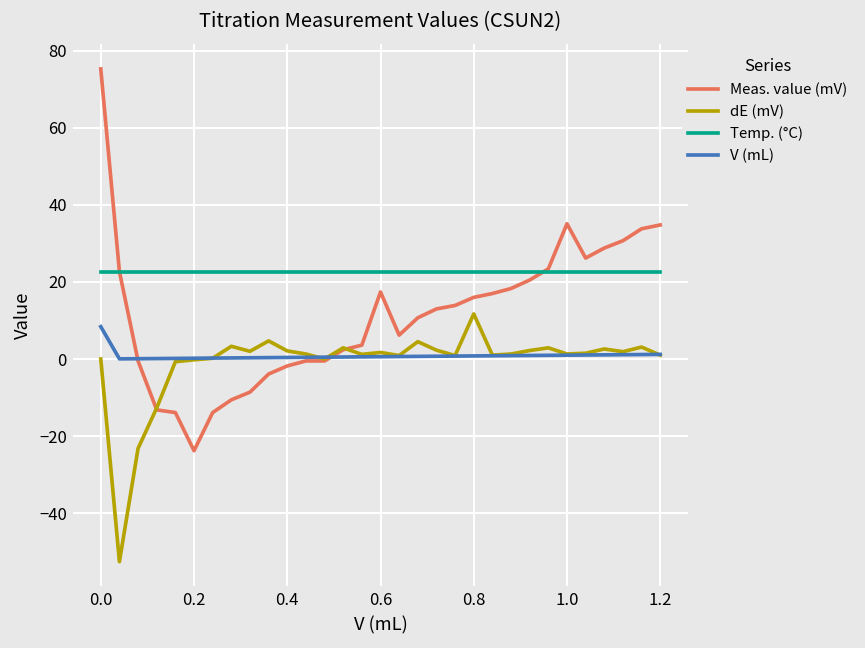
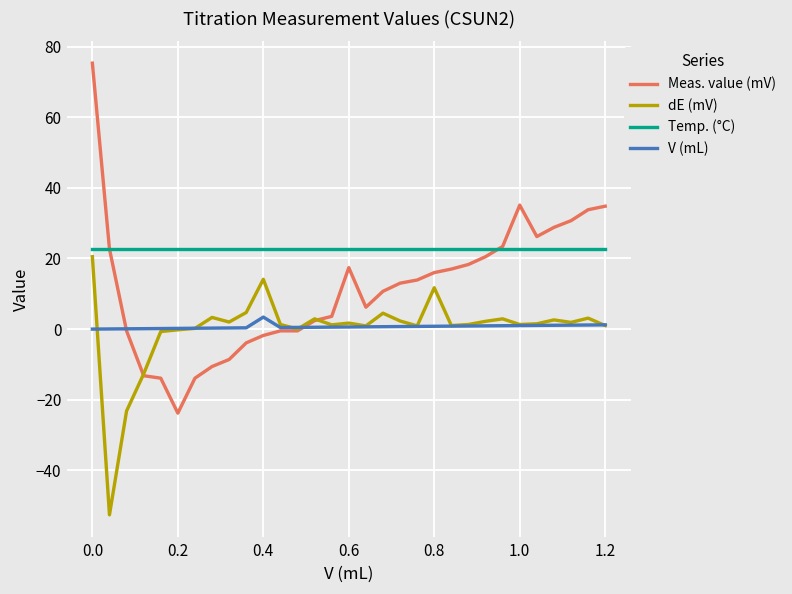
dE (mV), 0.0: 0 -> 21
V (mL), 0.0: 8 -> 0
dE (mV), 0.4: 2 -> 14
V (mL), 0.4: 0 -> 3
